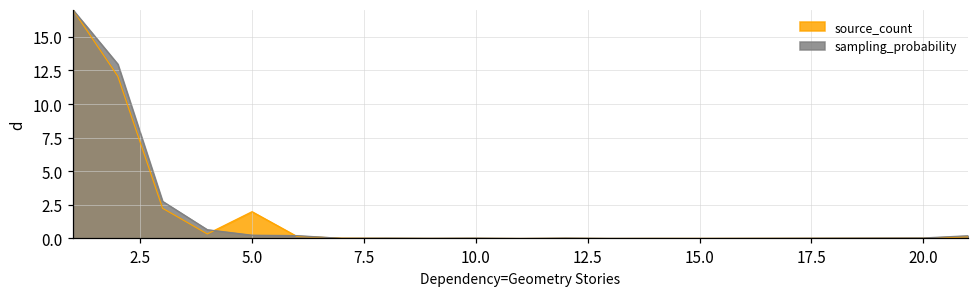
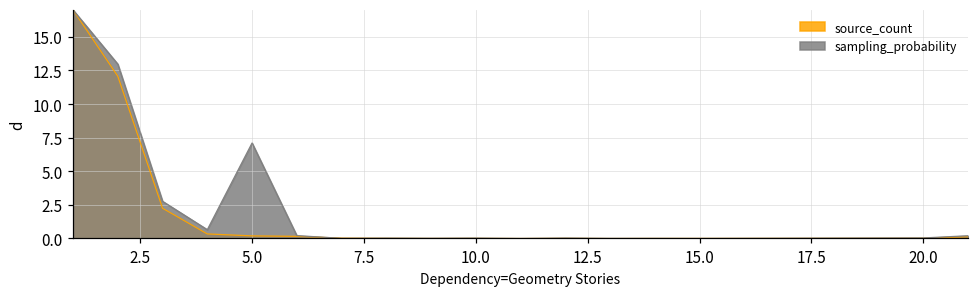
source_count, 5.0: 2.0 -> 0.2
sampling_probability, 5.0: 0.2 -> 7.1
